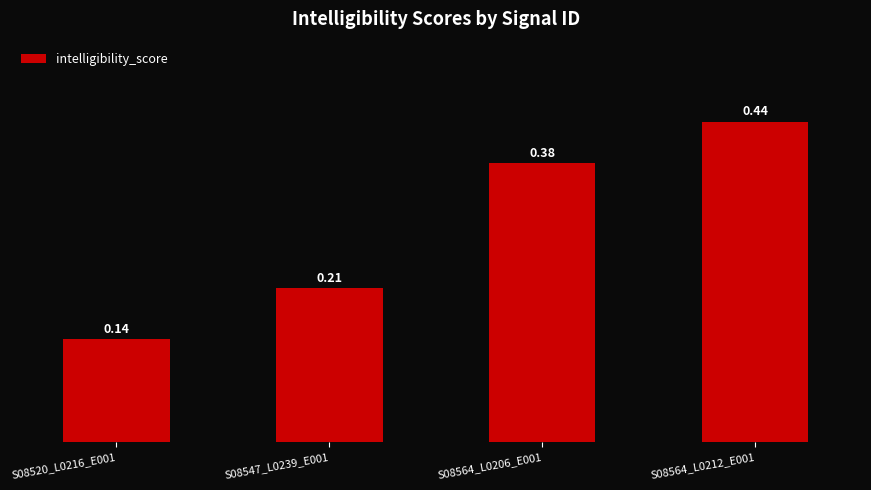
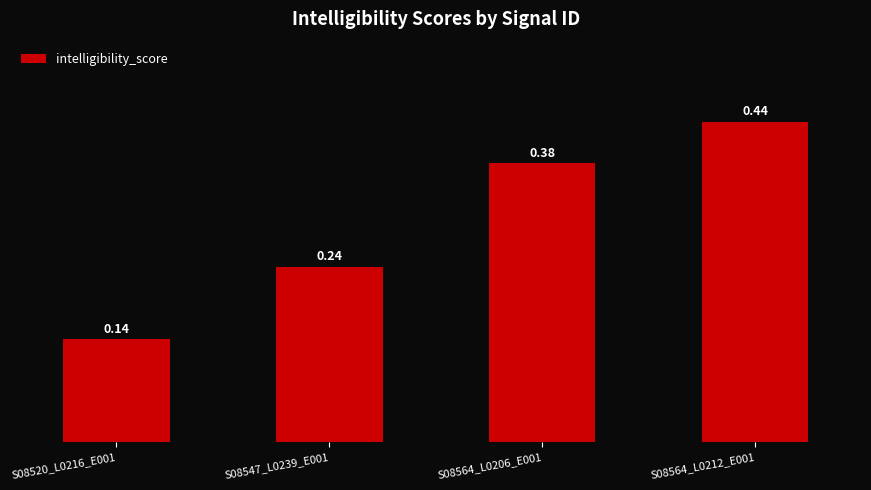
S08547_L0239_E001: 0.21 -> 0.24
